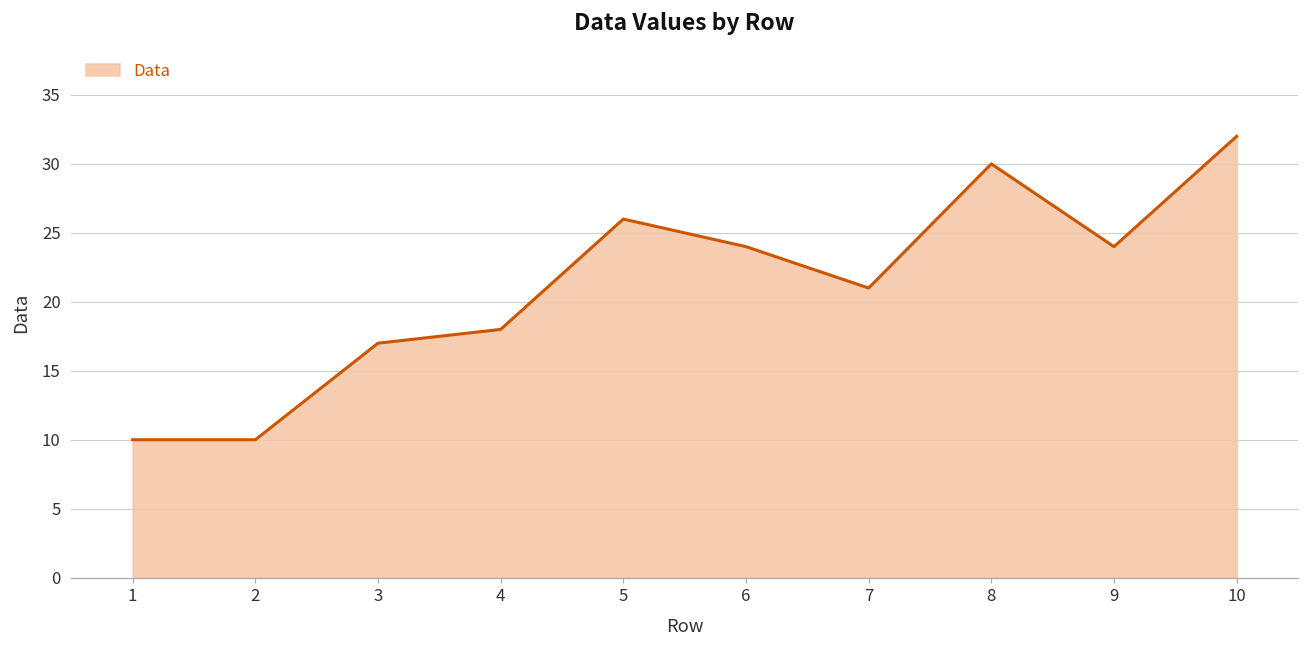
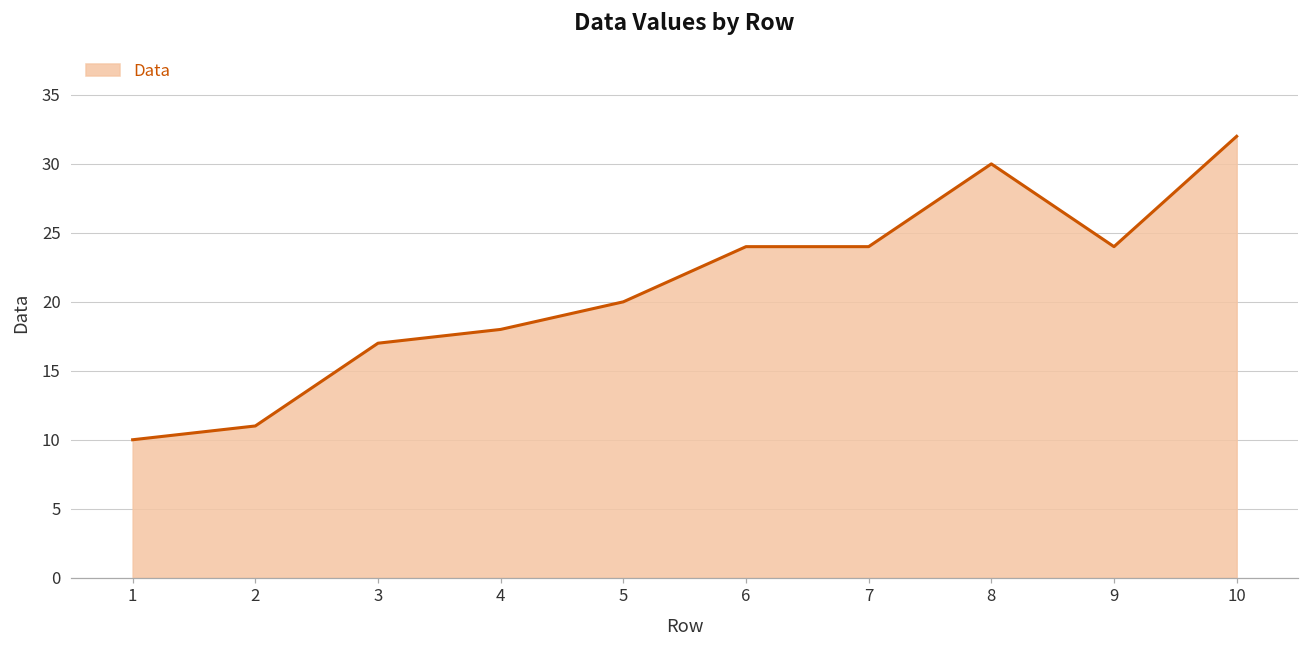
2: 10 -> 11
5: 26 -> 20
7: 21 -> 24
